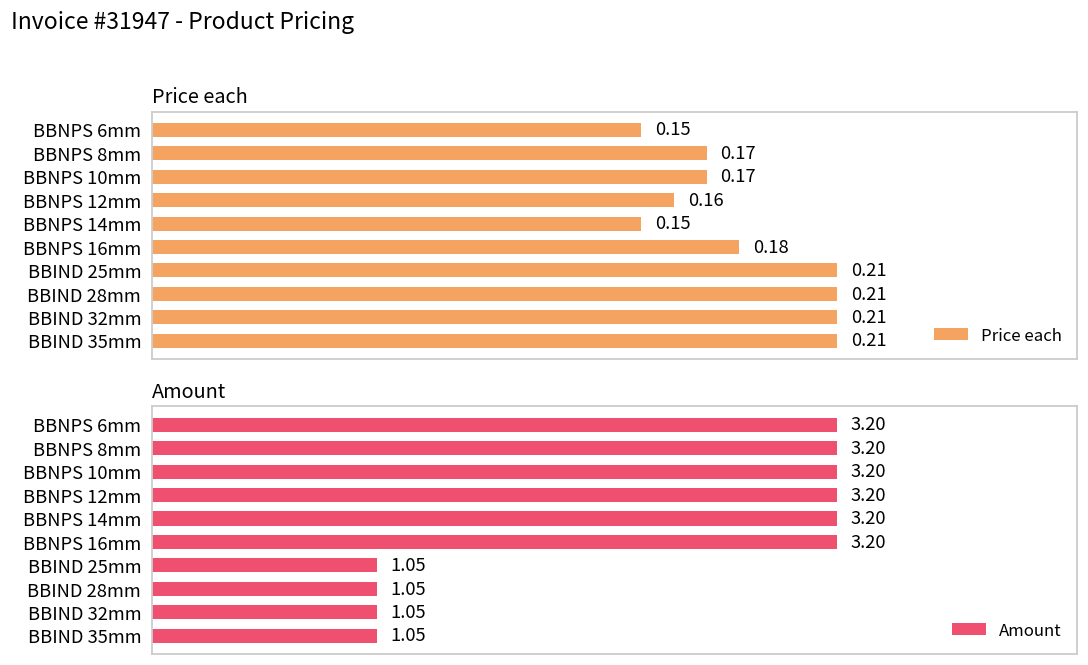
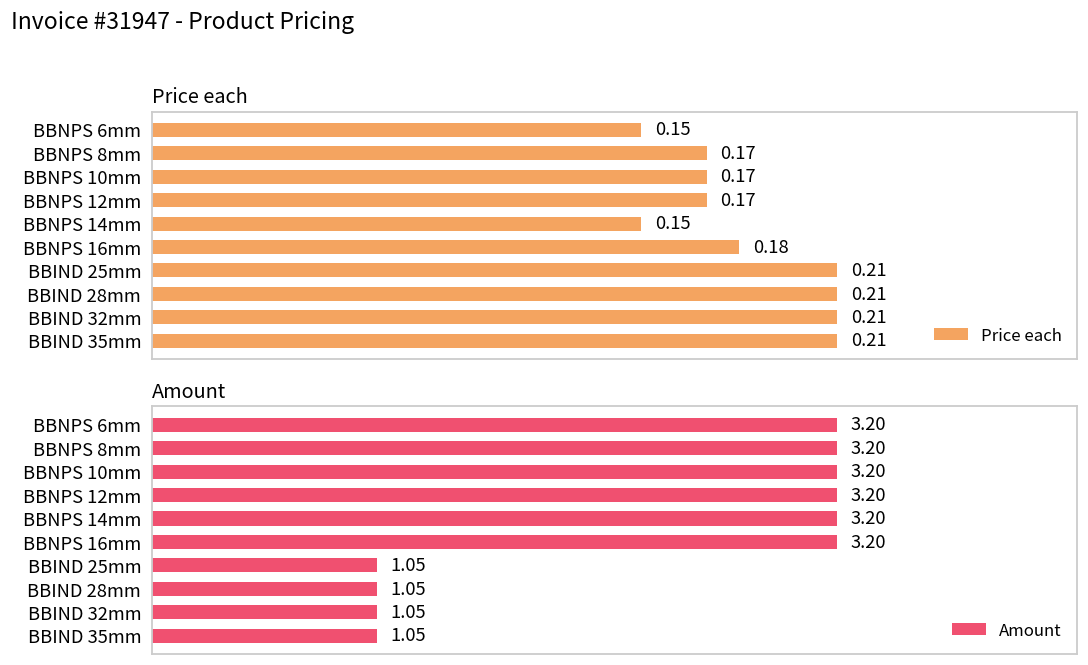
Price each, BBNPS 12mm: 0.16 -> 0.17
